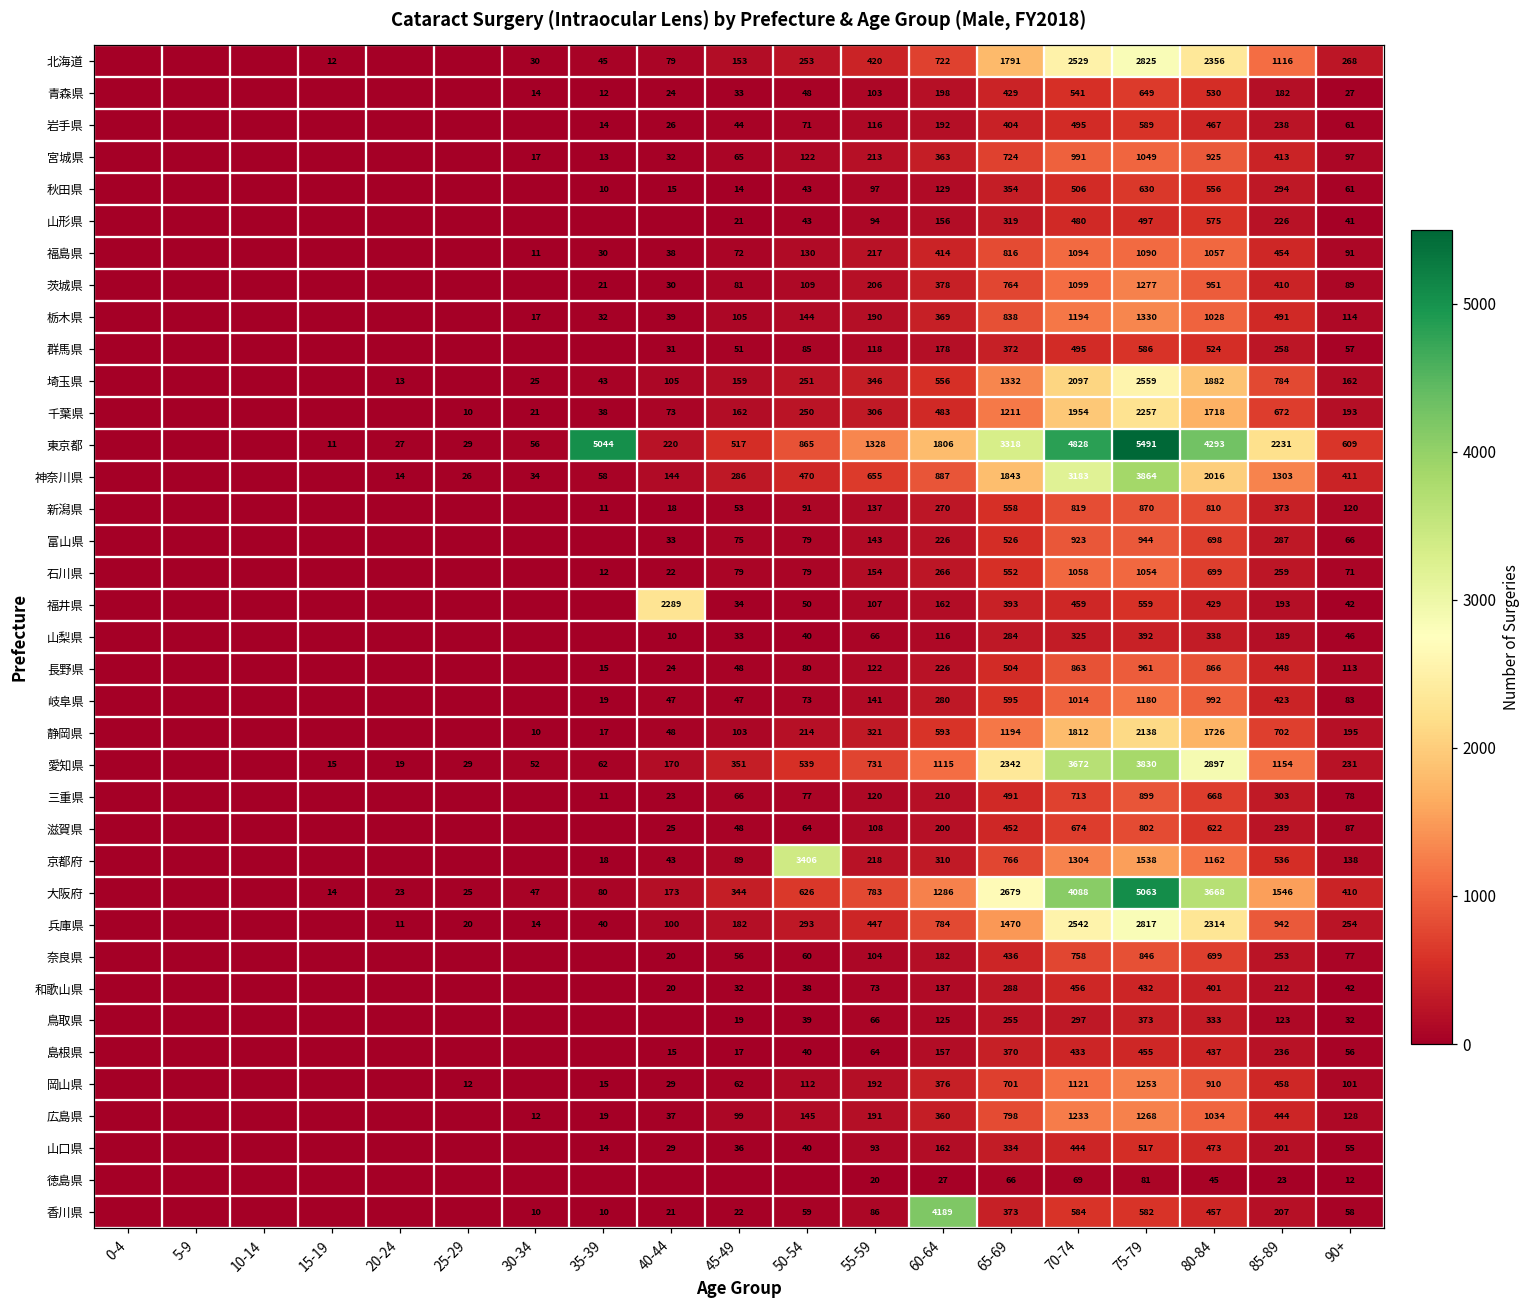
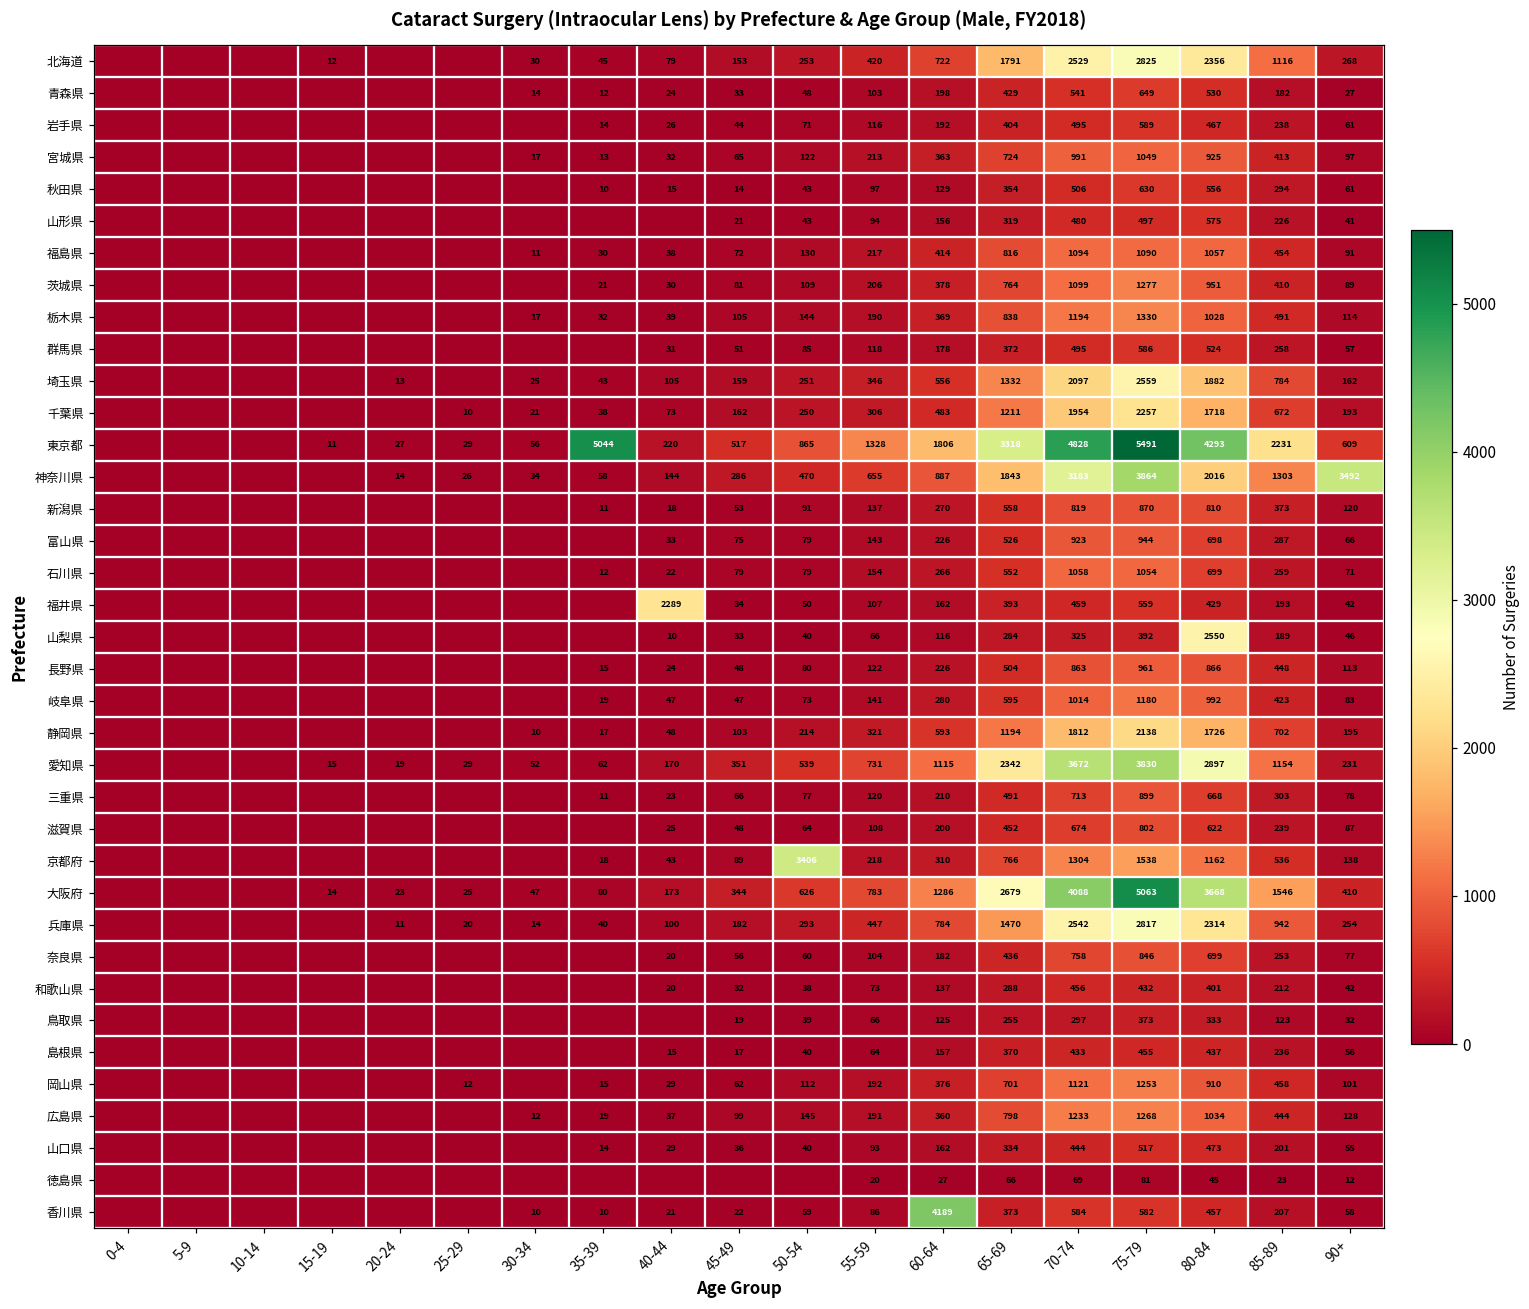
神奈川県, 90+: 411 -> 3492
山梨県, 80-84: 338 -> 2550
